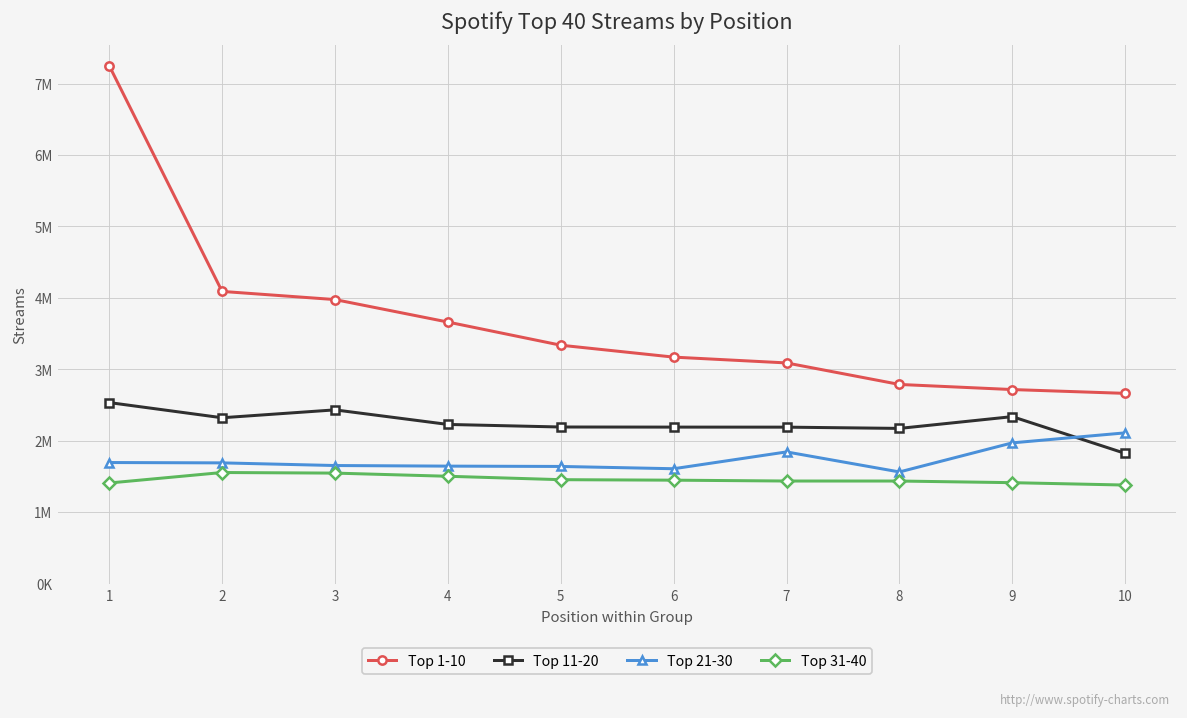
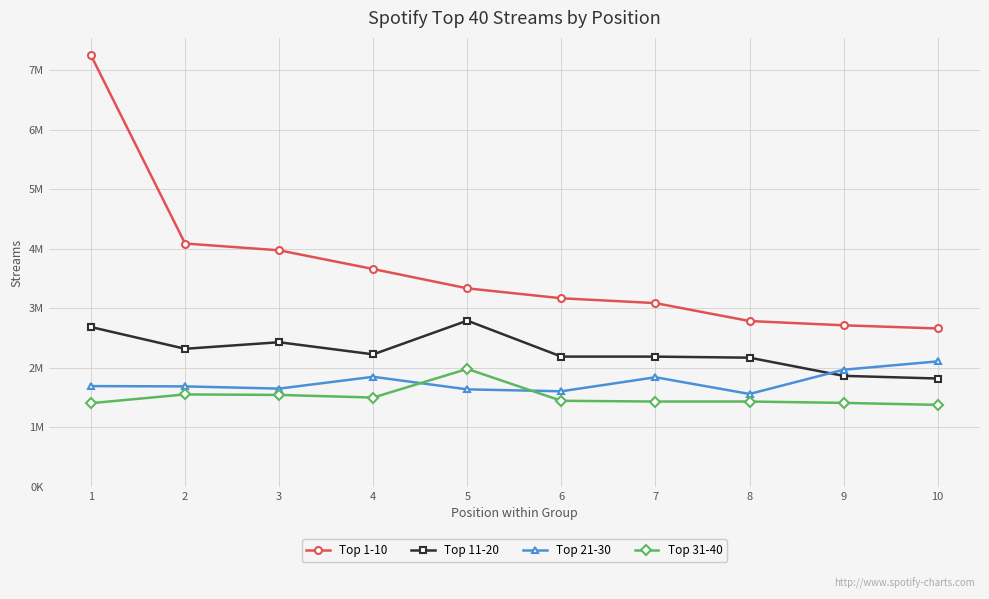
Top 11-20, 1: 2500000 -> 2700000
Top 21-30, 4: 1600000 -> 1900000
Top 11-20, 5: 2200000 -> 2800000
Top 31-40, 5: 1500000 -> 2000000
Top 11-20, 9: 2300000 -> 1900000
